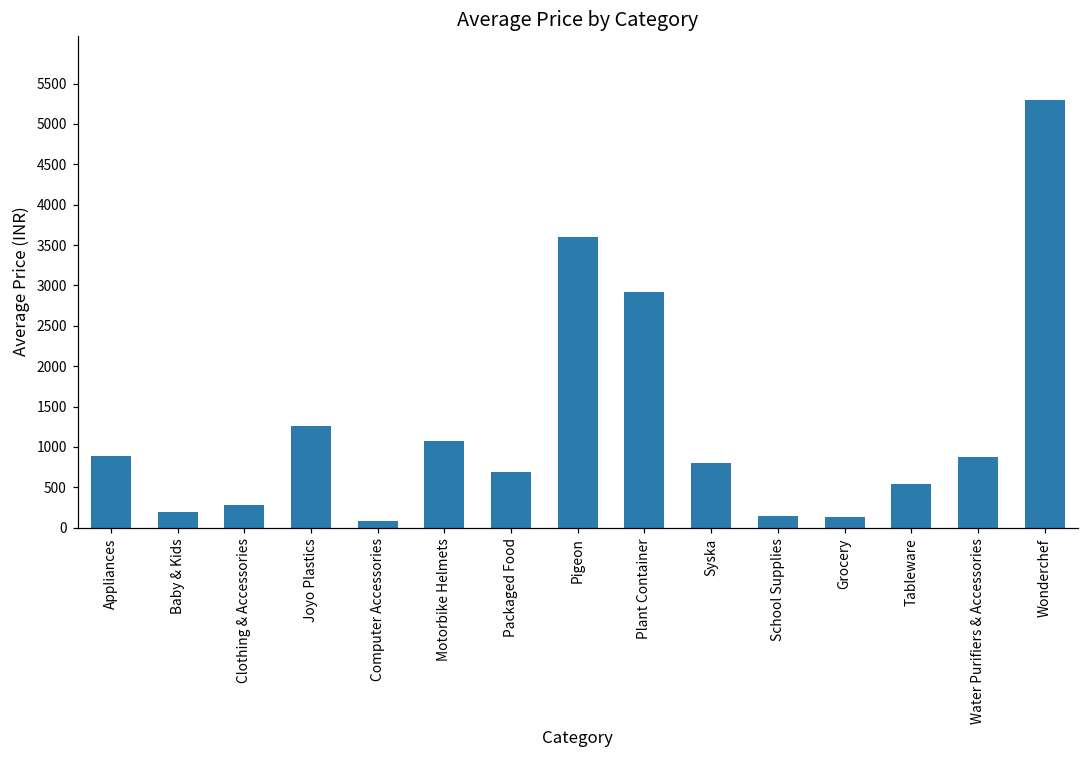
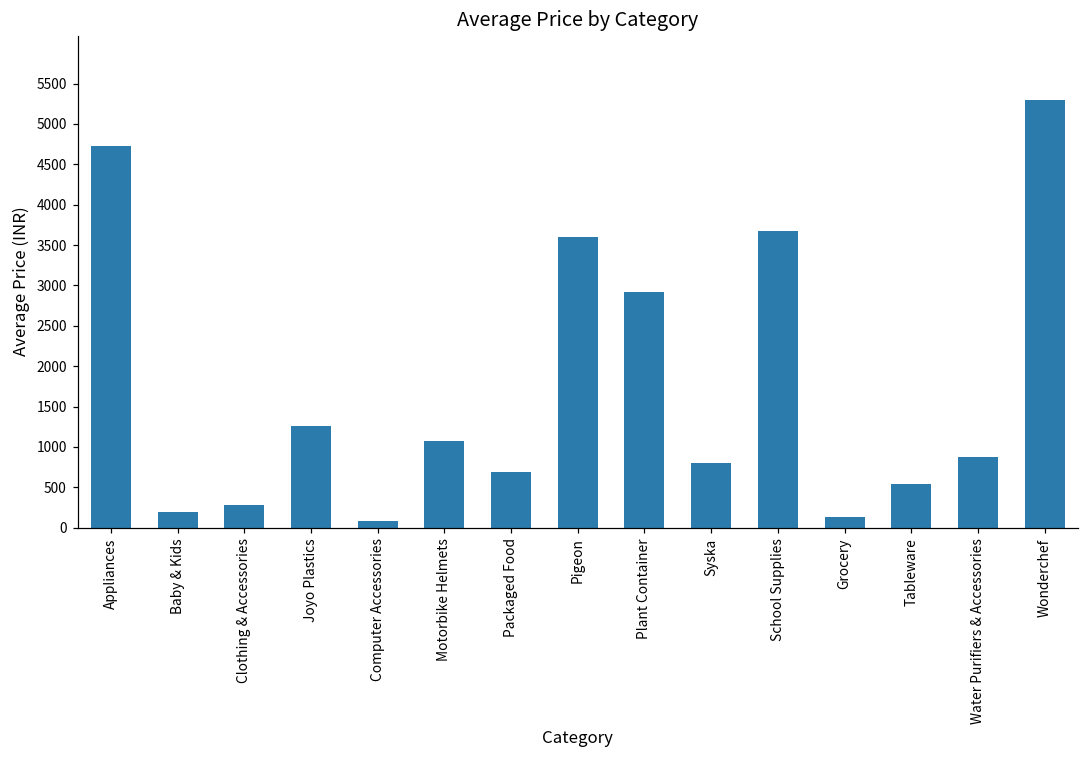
Appliances: 900 -> 4700
School Supplies: 100 -> 3700
